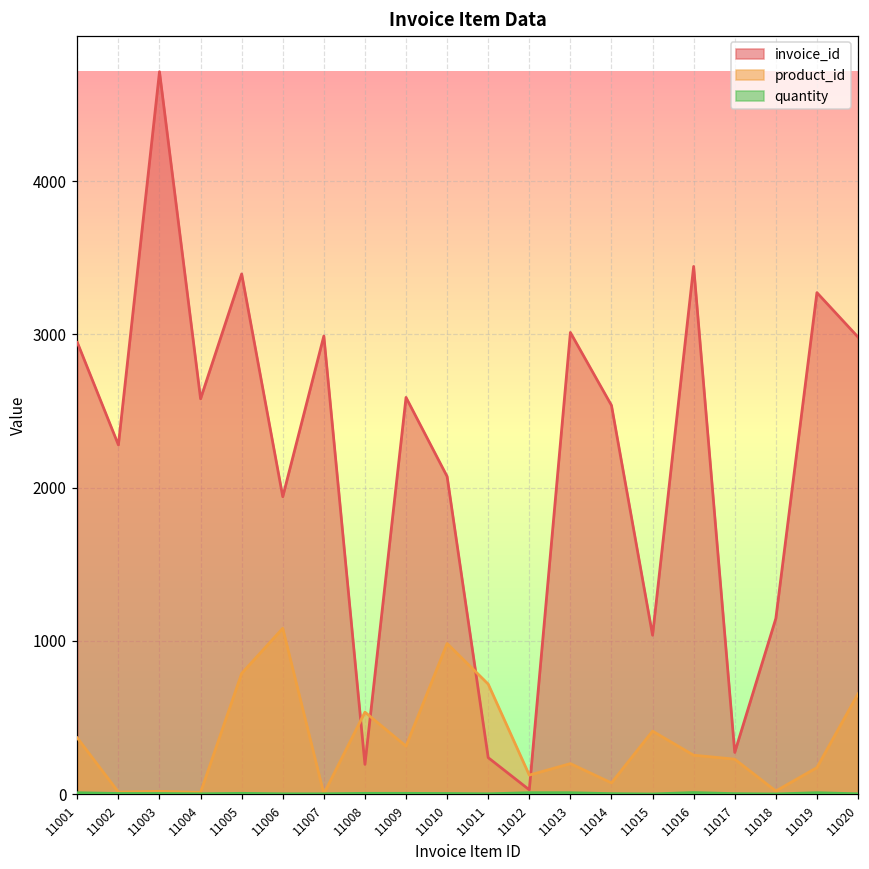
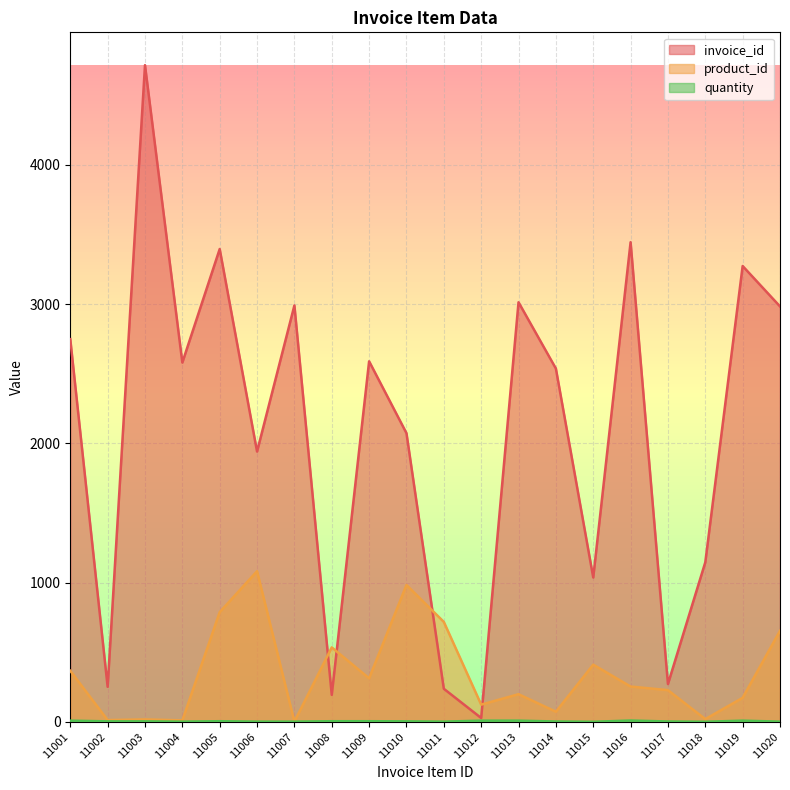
invoice_id, 11001: 2950 -> 2750
invoice_id, 11002: 2280 -> 250
